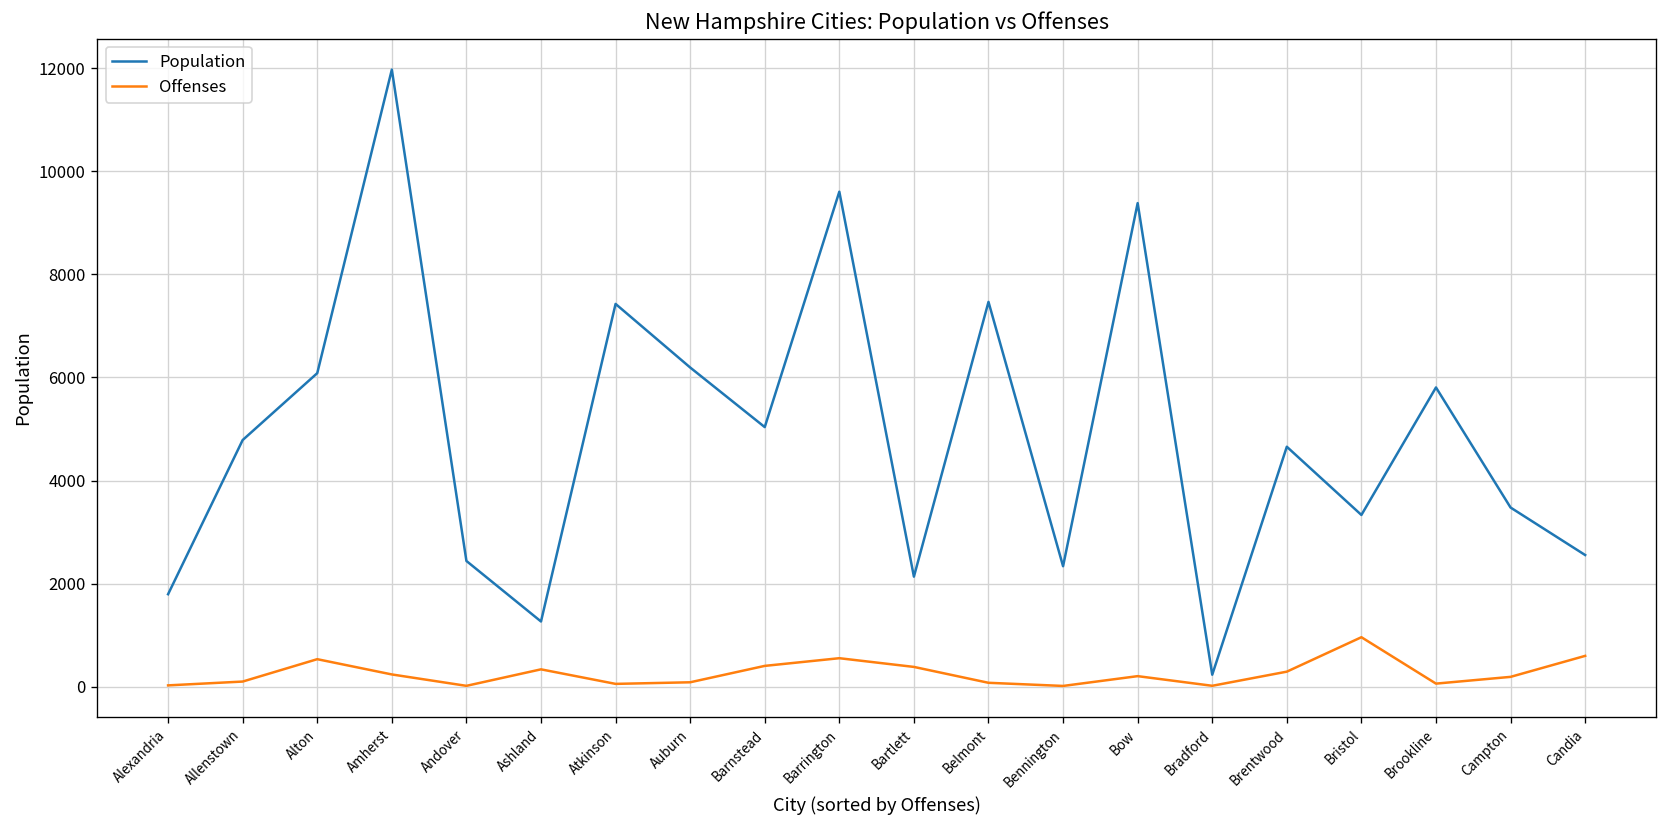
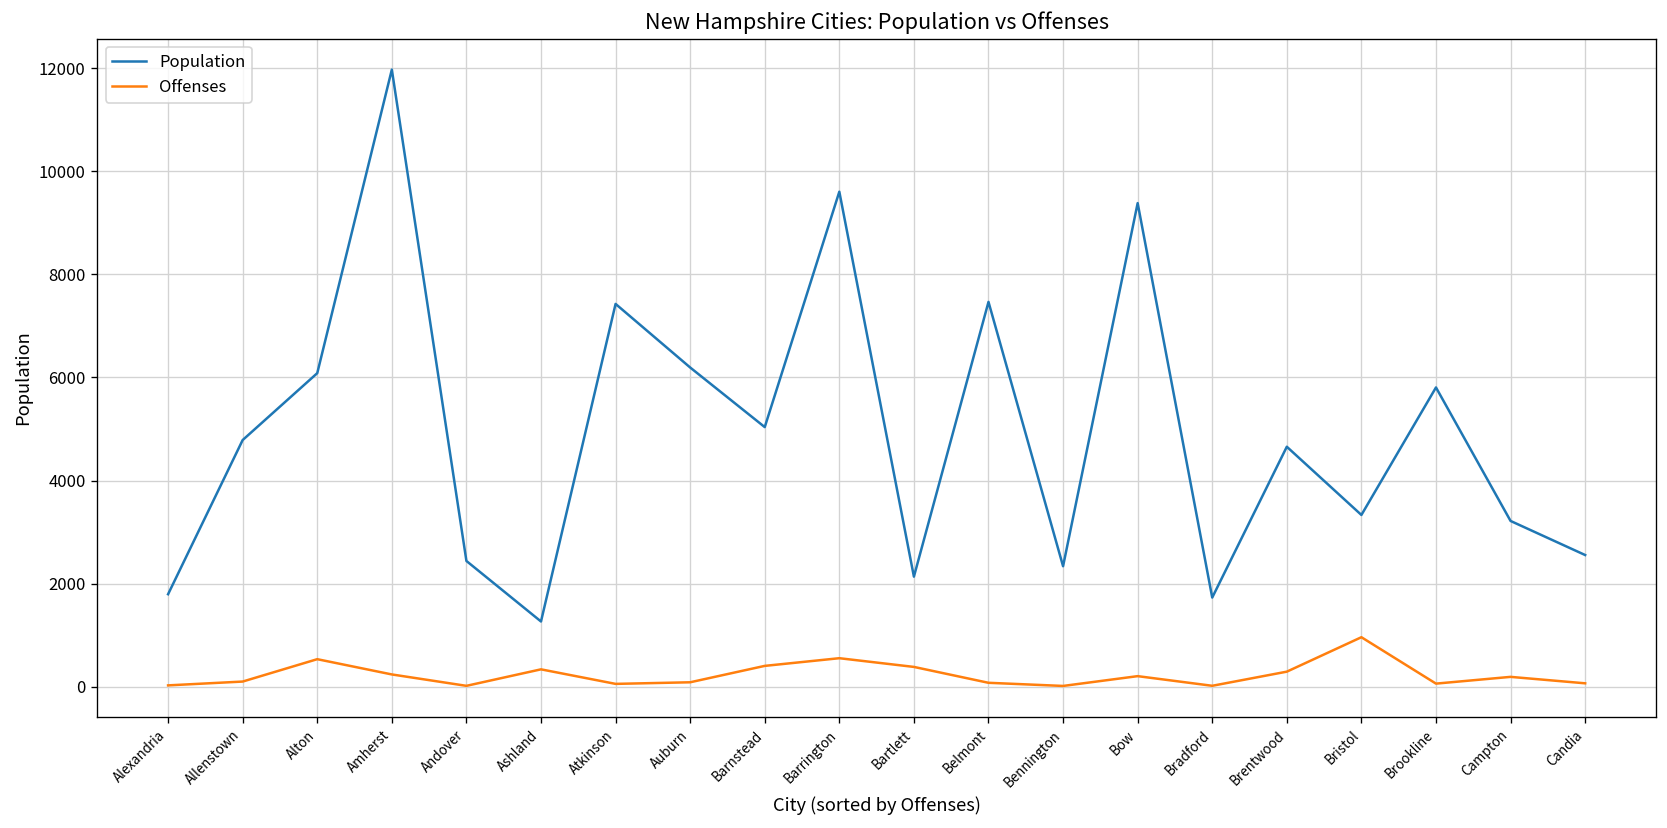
Population, Bradford: 200 -> 1700
Population, Campton: 3500 -> 3200
Offenses, Candia: 600 -> 100
